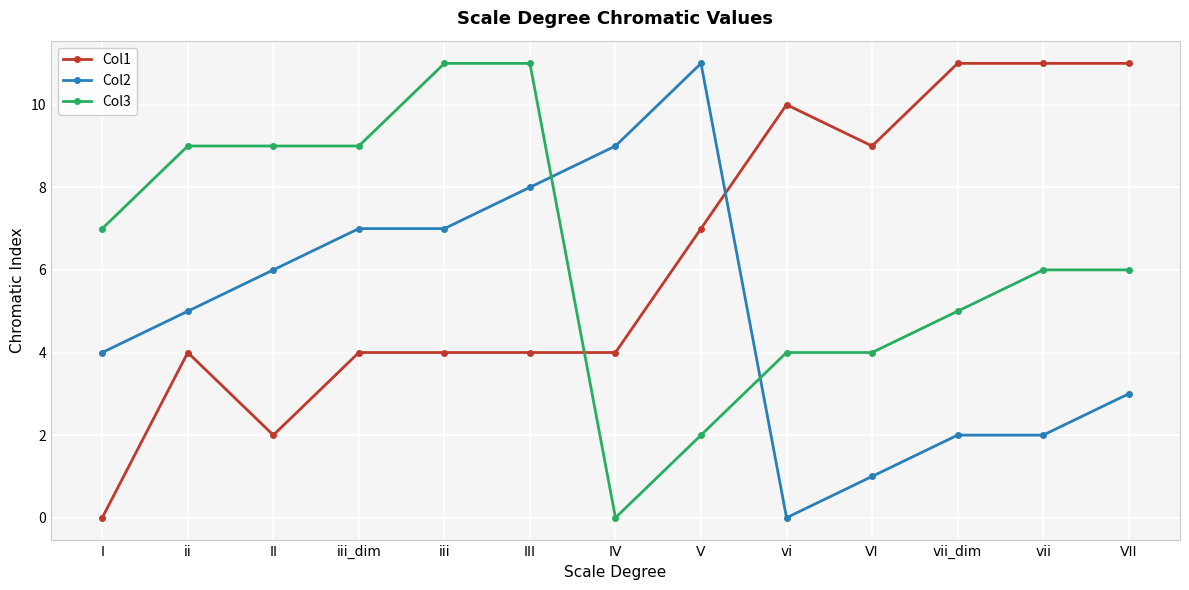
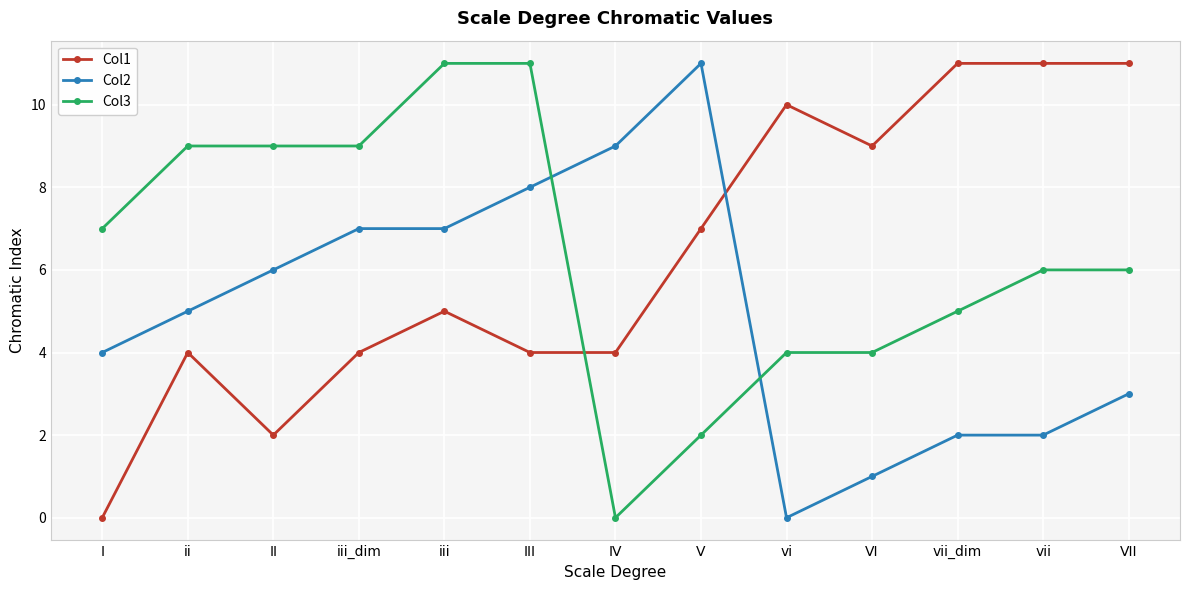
Col1, iii: 4 -> 5
